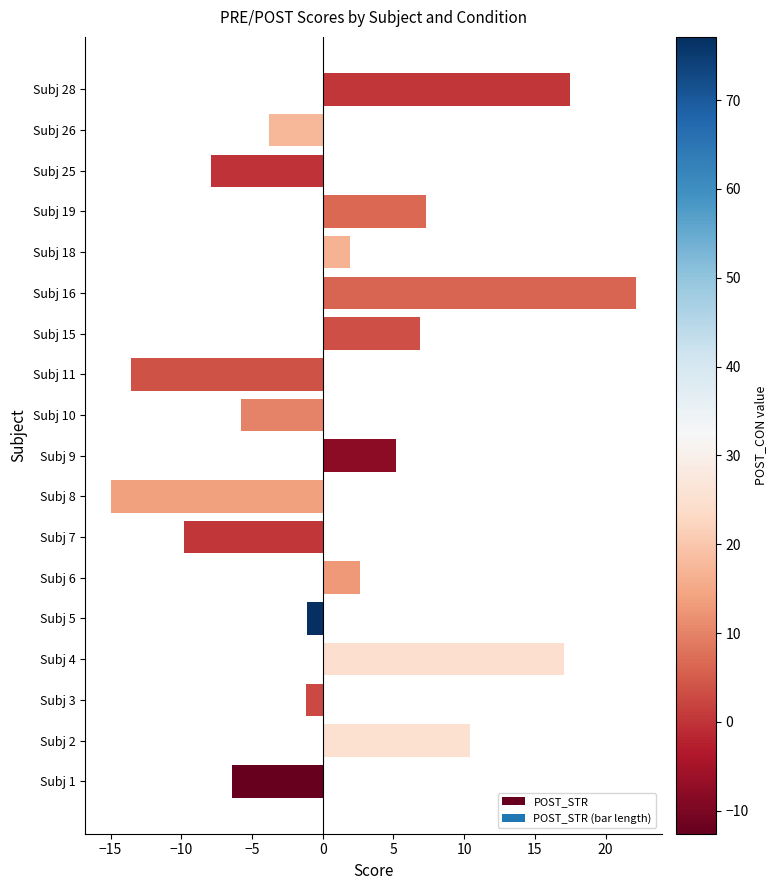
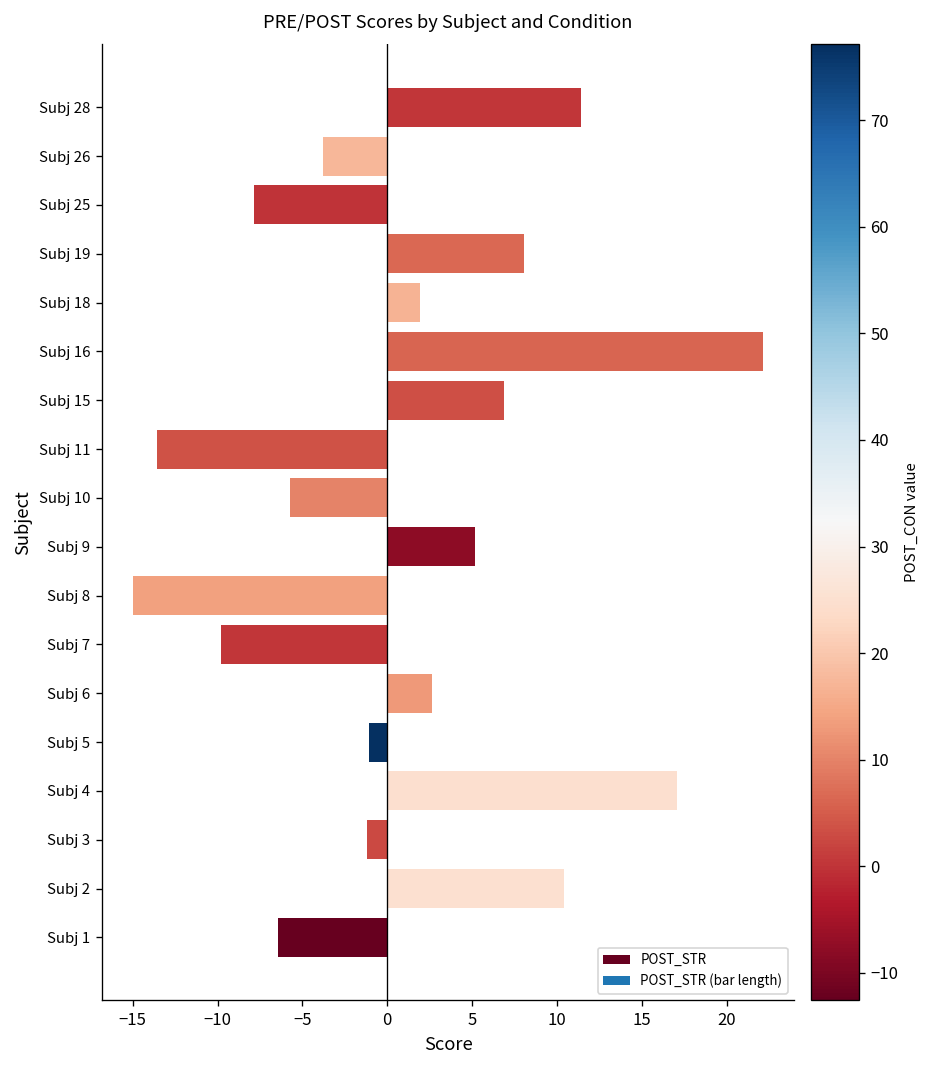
Subj 28: 17.5 -> 11.4
Subj 19: 7.3 -> 8.0
